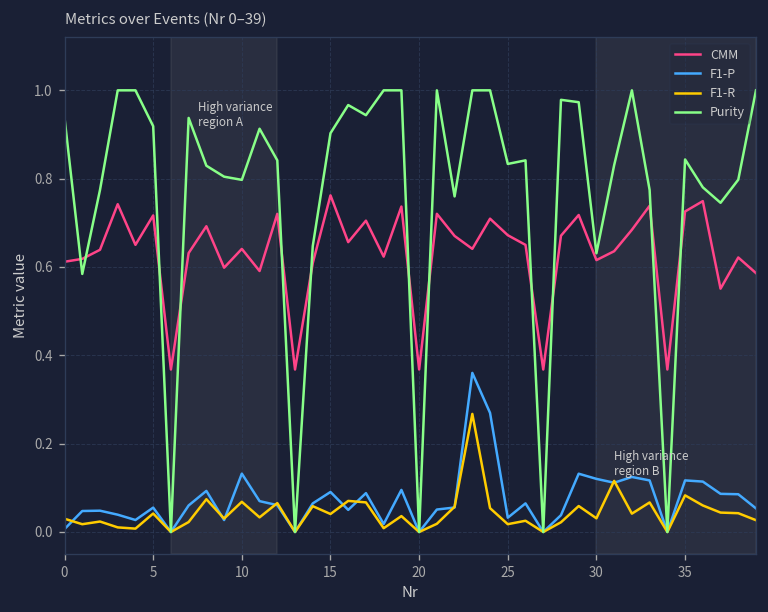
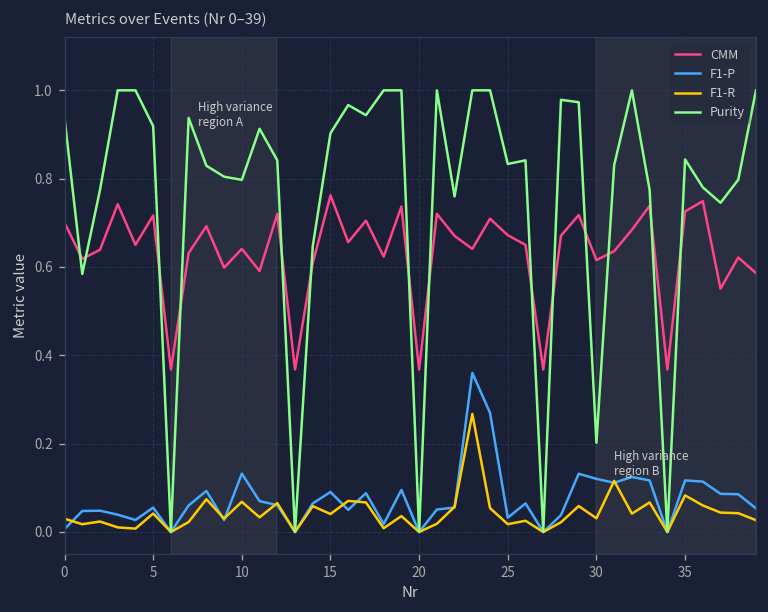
CMM, 0: 0.61 -> 0.70
Purity, 30: 0.63 -> 0.20
